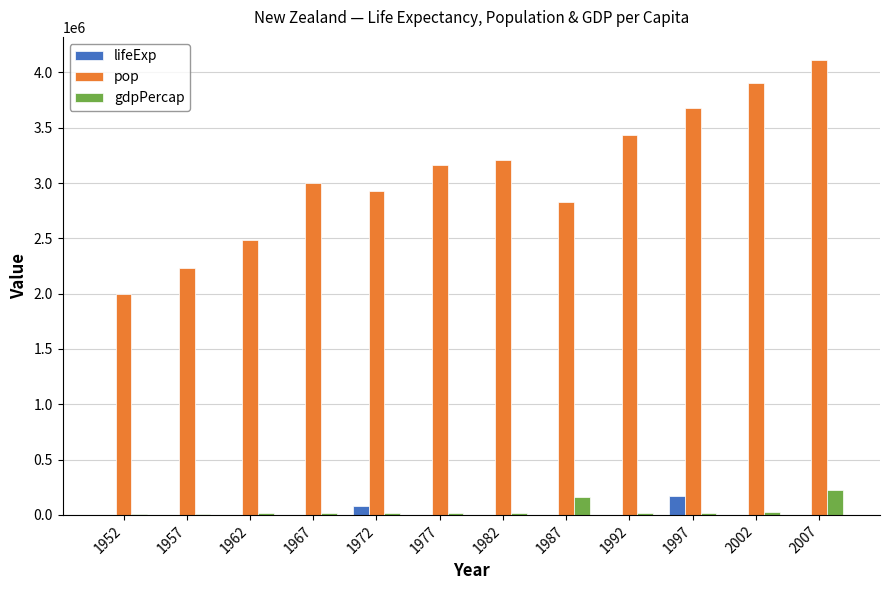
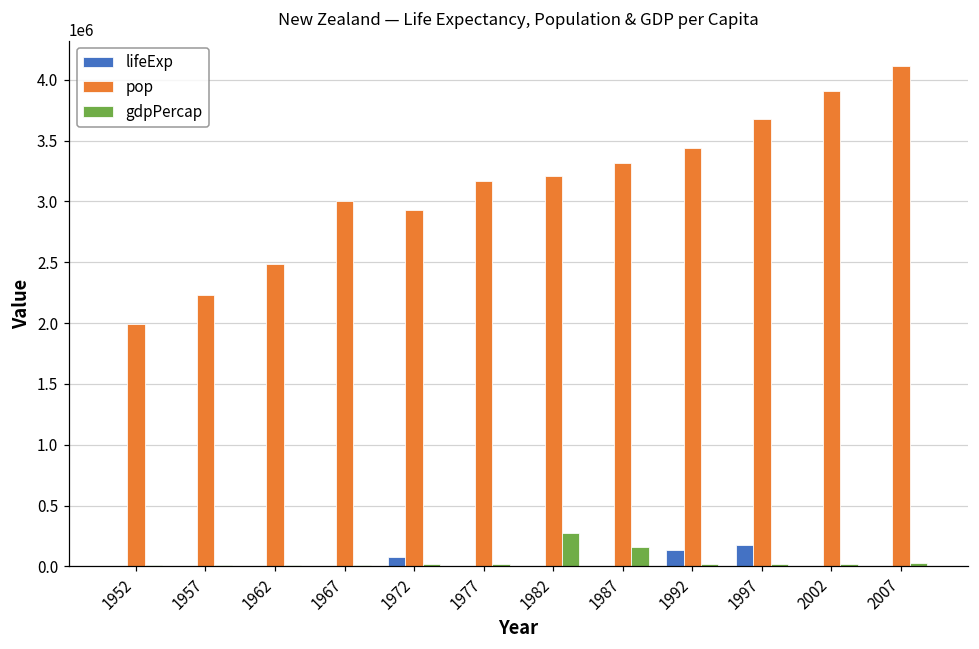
gdpPercap, 1982: 20000 -> 280000
pop, 1987: 2830000 -> 3320000
lifeExp, 1992: 0 -> 130000
gdpPercap, 2007: 220000 -> 30000
